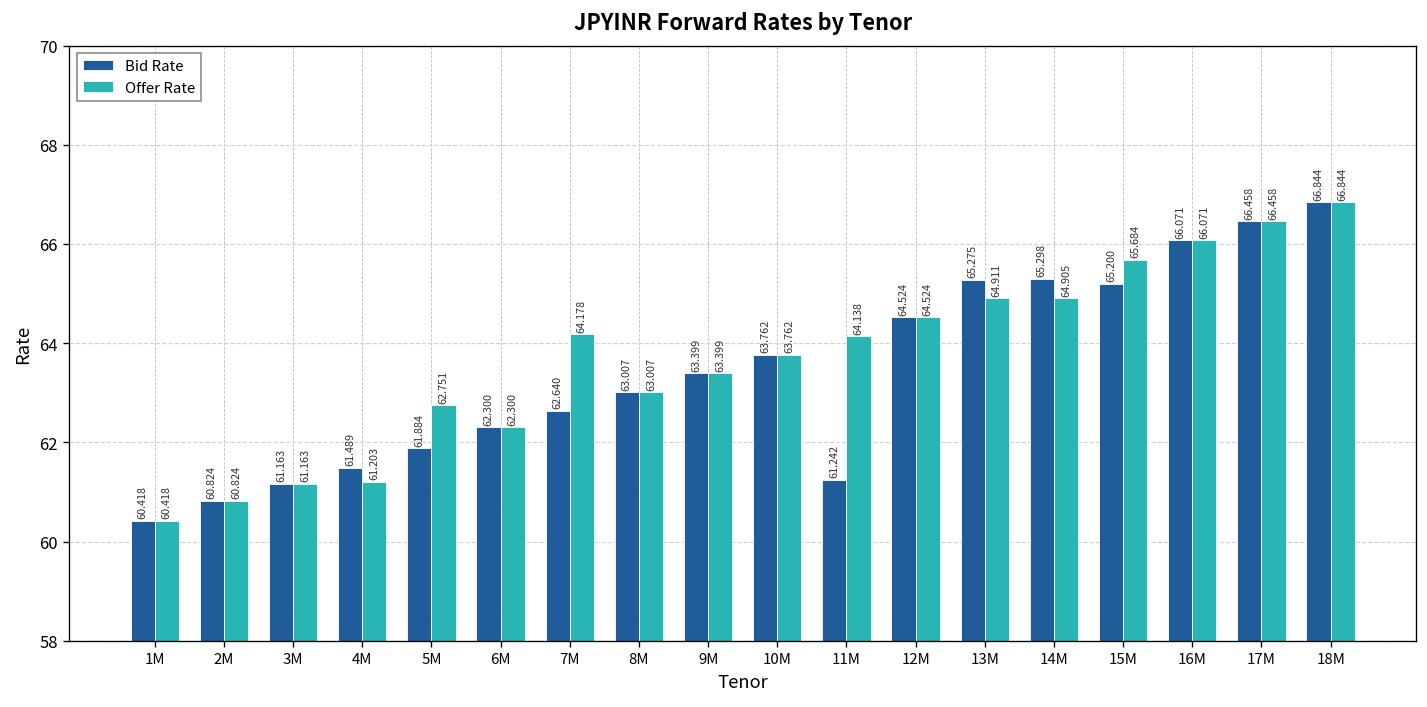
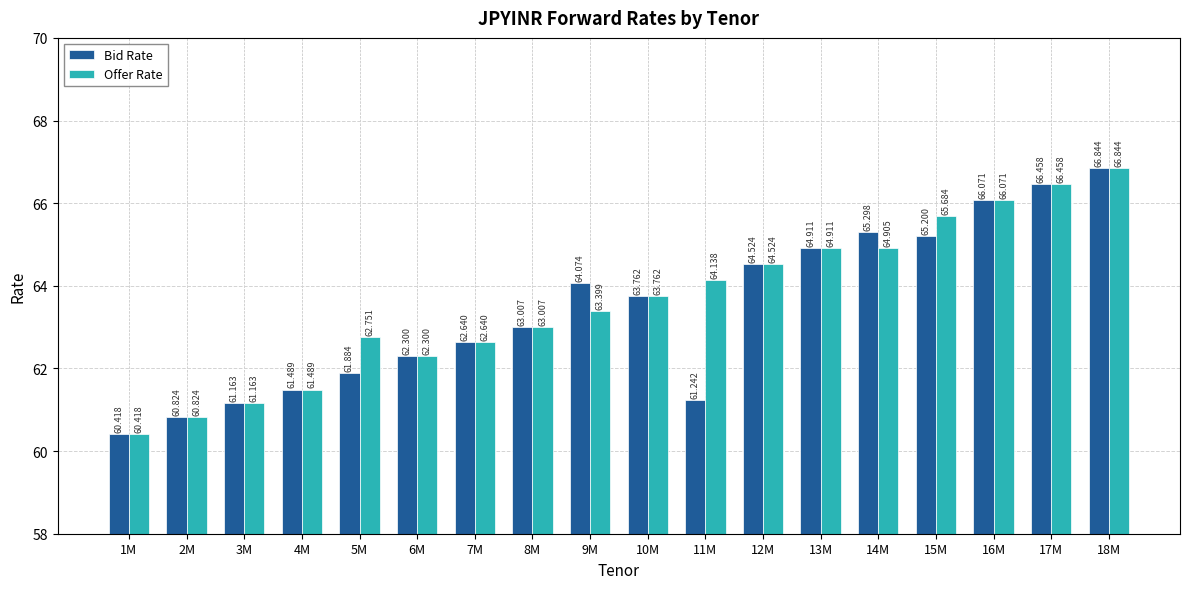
Offer Rate, 4M: 61.203 -> 61.489
Offer Rate, 7M: 64.178 -> 62.640
Bid Rate, 9M: 63.399 -> 64.074
Bid Rate, 13M: 65.275 -> 64.911
